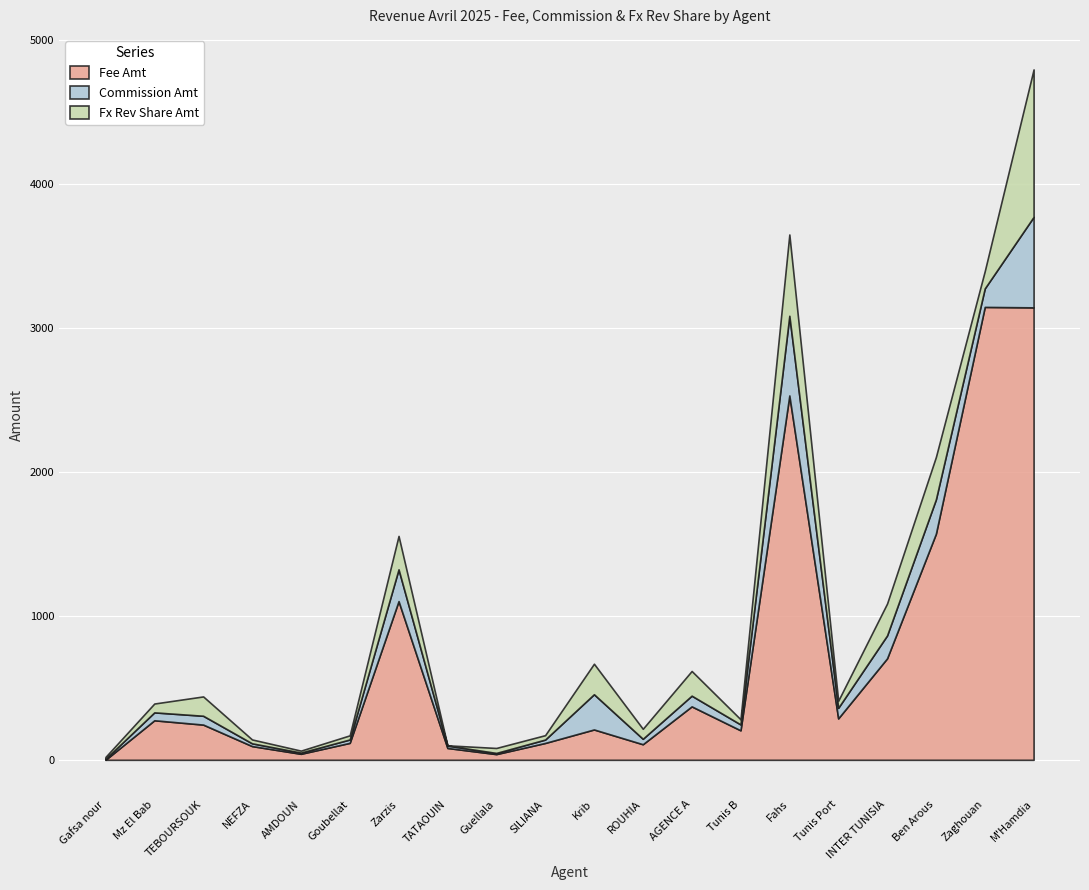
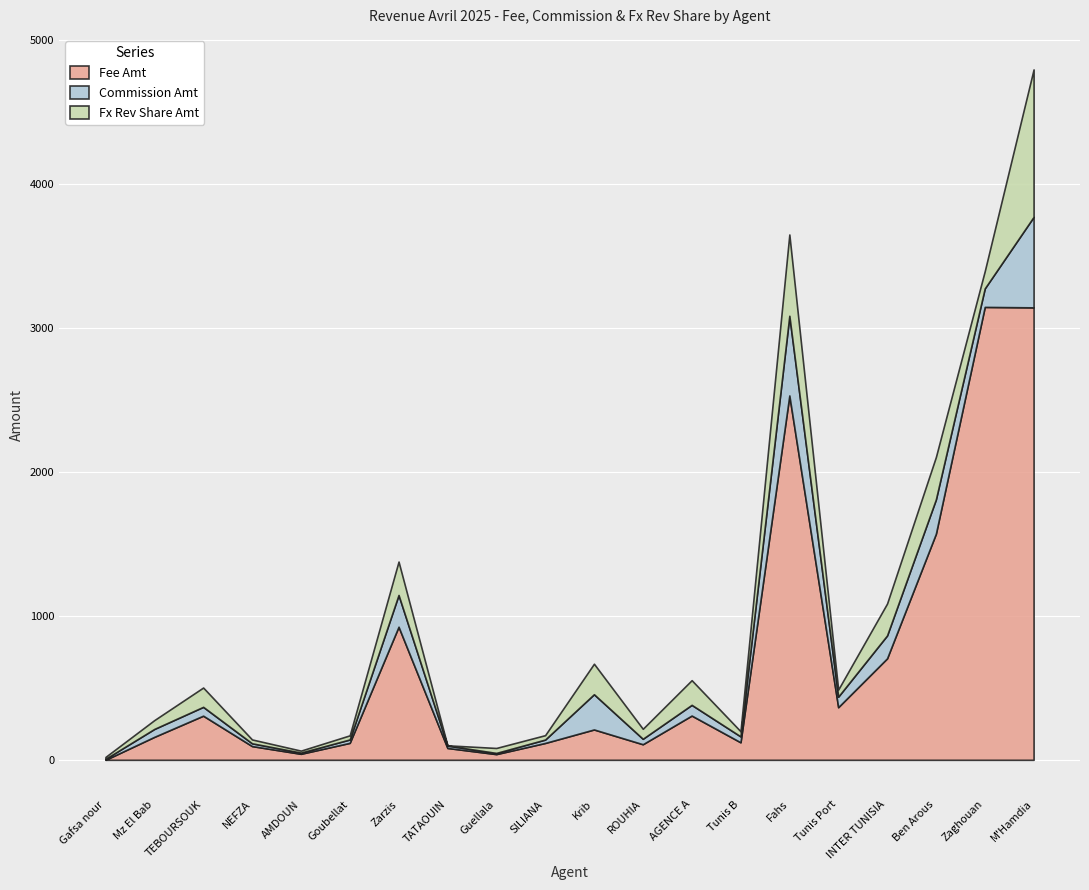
Fee Amt, Mz El Bab: 270 -> 160
Fee Amt, TEBOURSOUK: 240 -> 310
Fee Amt, Zarzis: 1100 -> 920
Fee Amt, AGENCE A: 370 -> 310
Fee Amt, Tunis B: 200 -> 120
Fee Amt, Tunis Port: 290 -> 370
